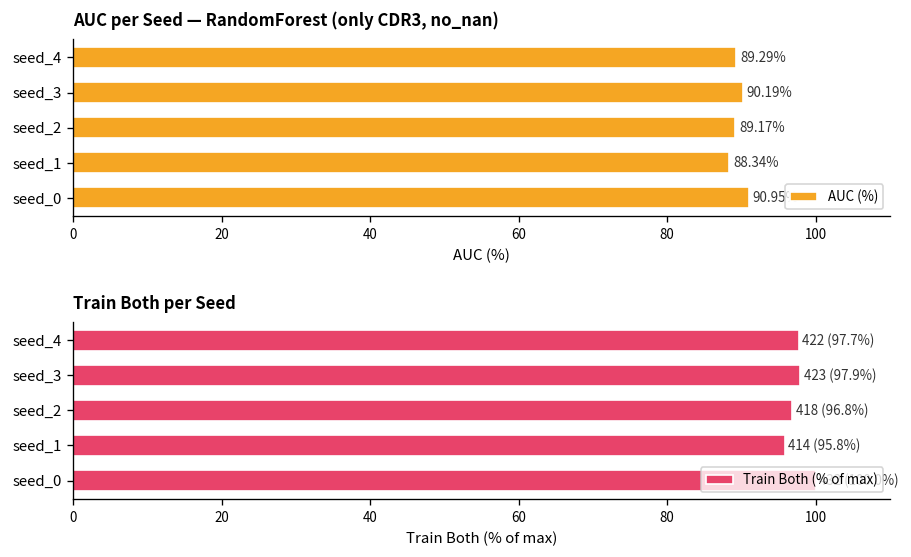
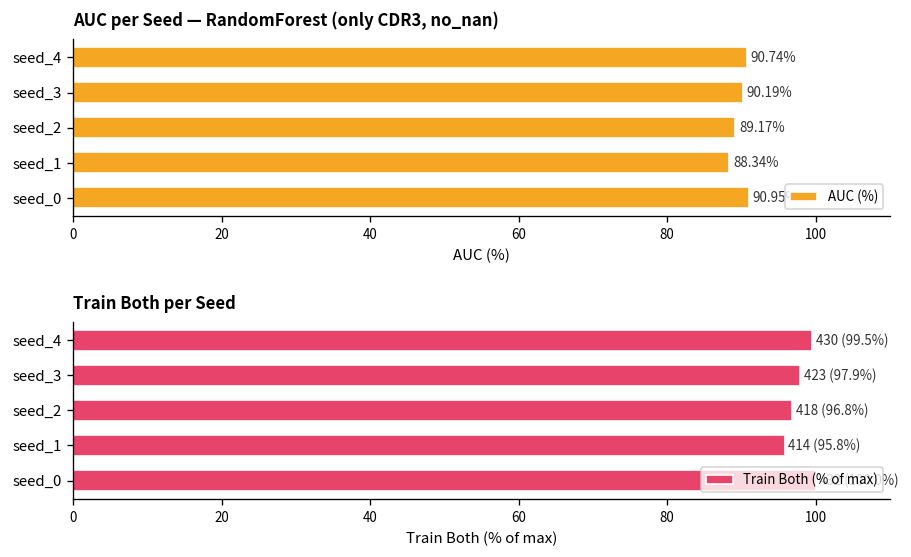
AUC per Seed — RandomForest (only CDR3, no_nan), seed_4: 89.29% -> 90.74%
Train Both per Seed, seed_4: 422 (97.7%) -> 430 (99.5%)
